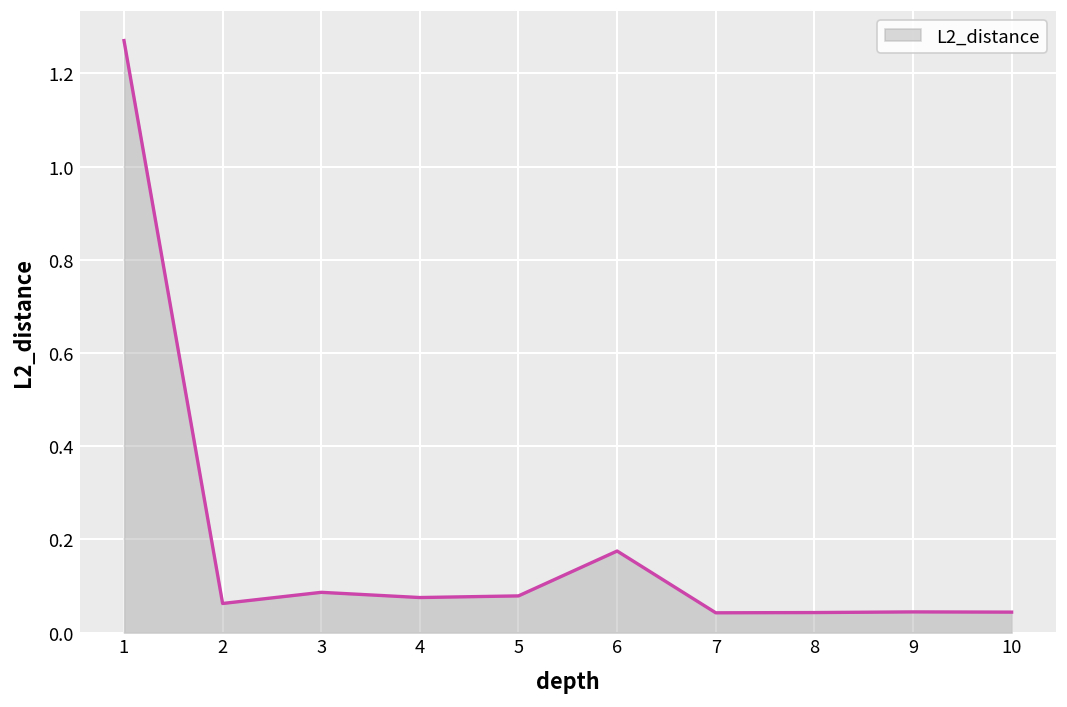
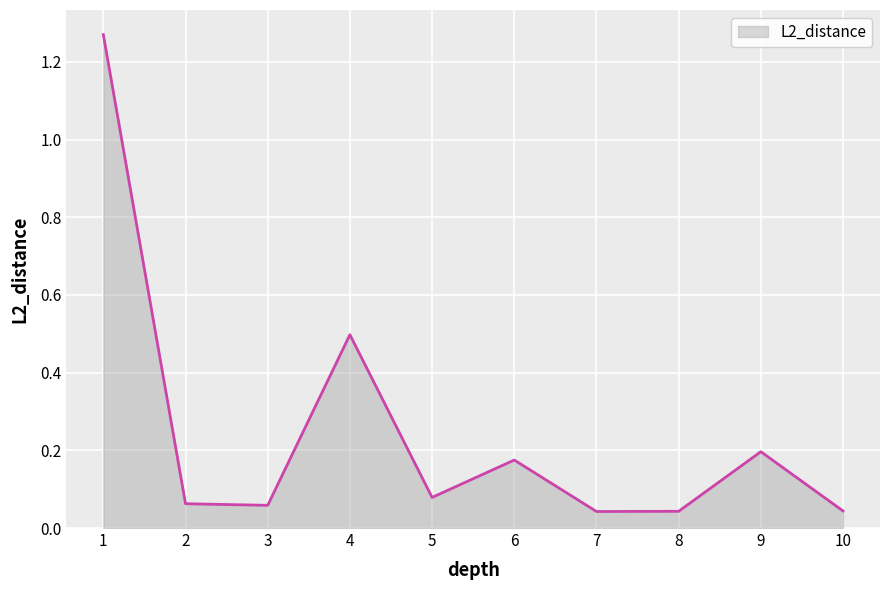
3: 0.09 -> 0.06
4: 0.08 -> 0.50
9: 0.04 -> 0.20
